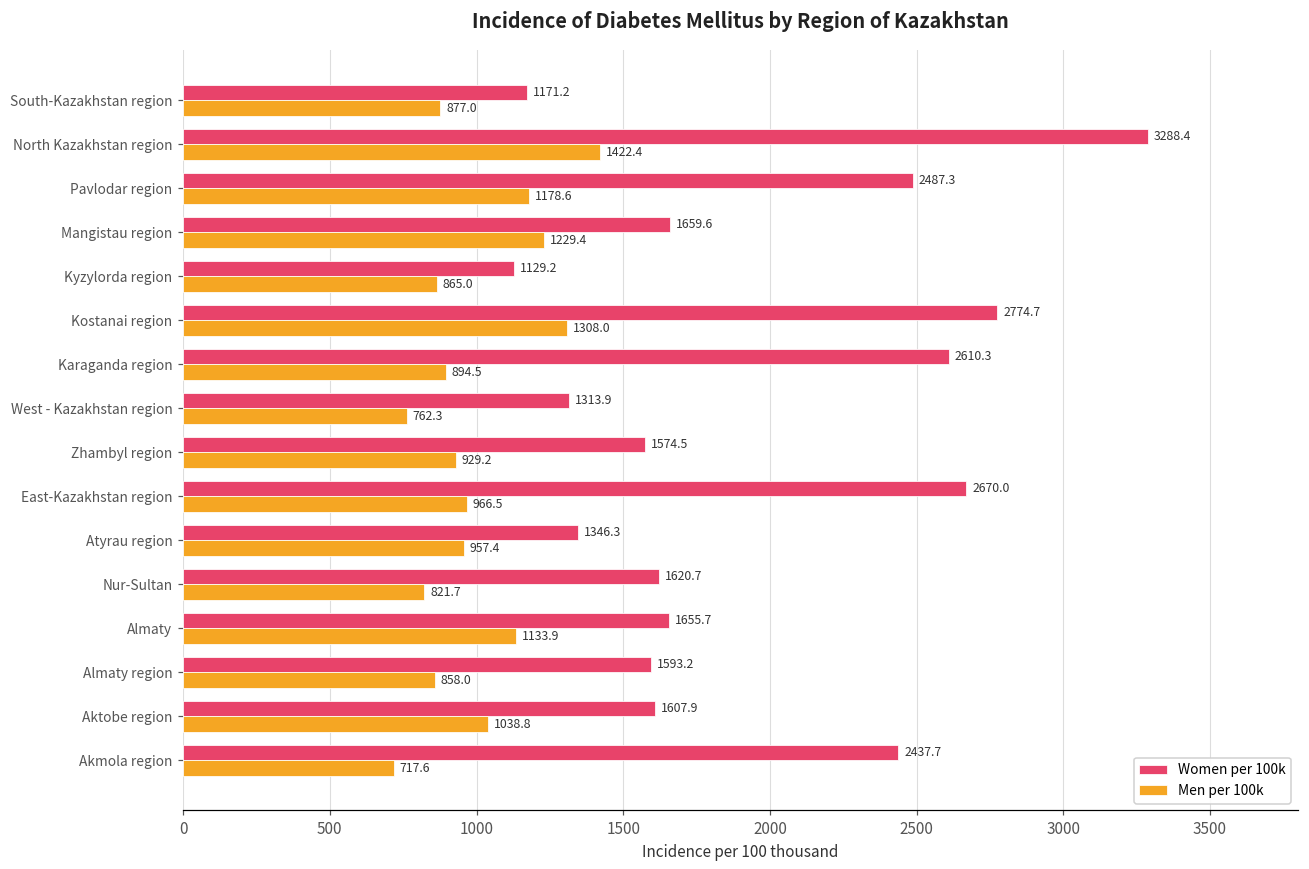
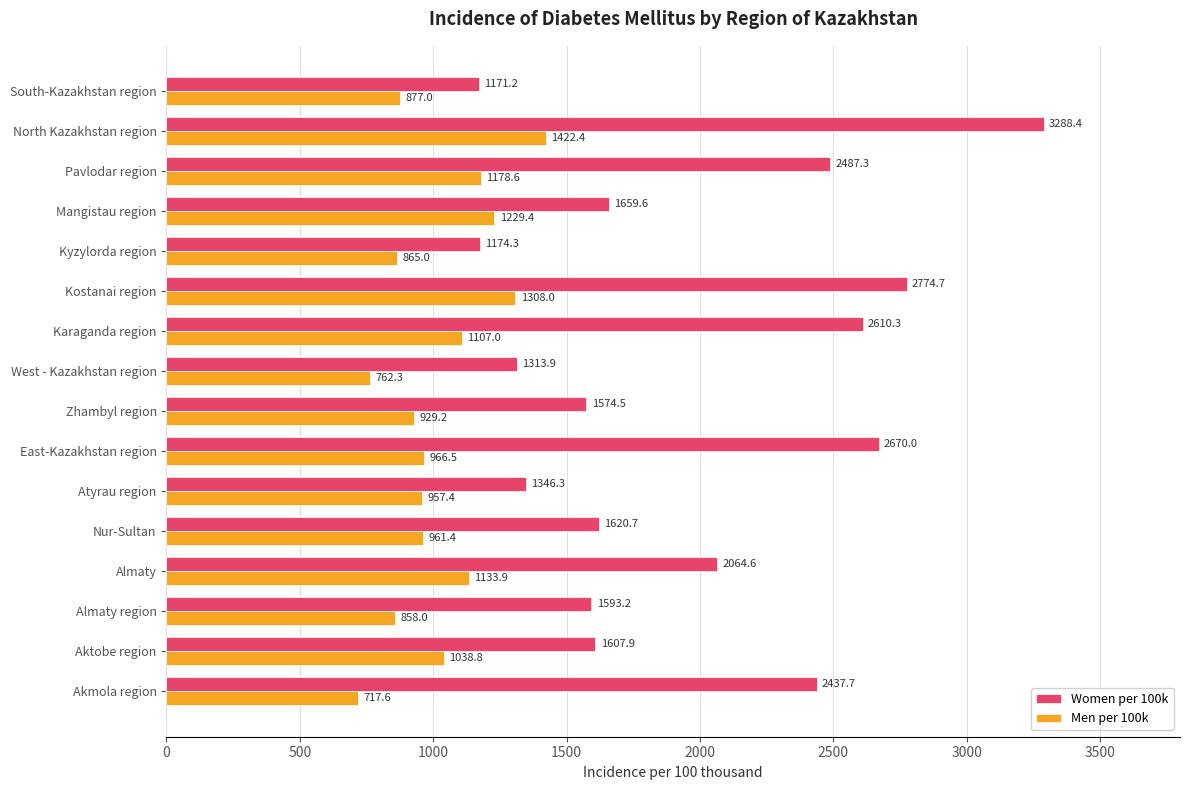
Women per 100k, Kyzylorda region: 1129.2 -> 1174.3
Men per 100k, Karaganda region: 894.5 -> 1107.0
Men per 100k, Nur-Sultan: 821.7 -> 961.4
Women per 100k, Almaty: 1655.7 -> 2064.6
